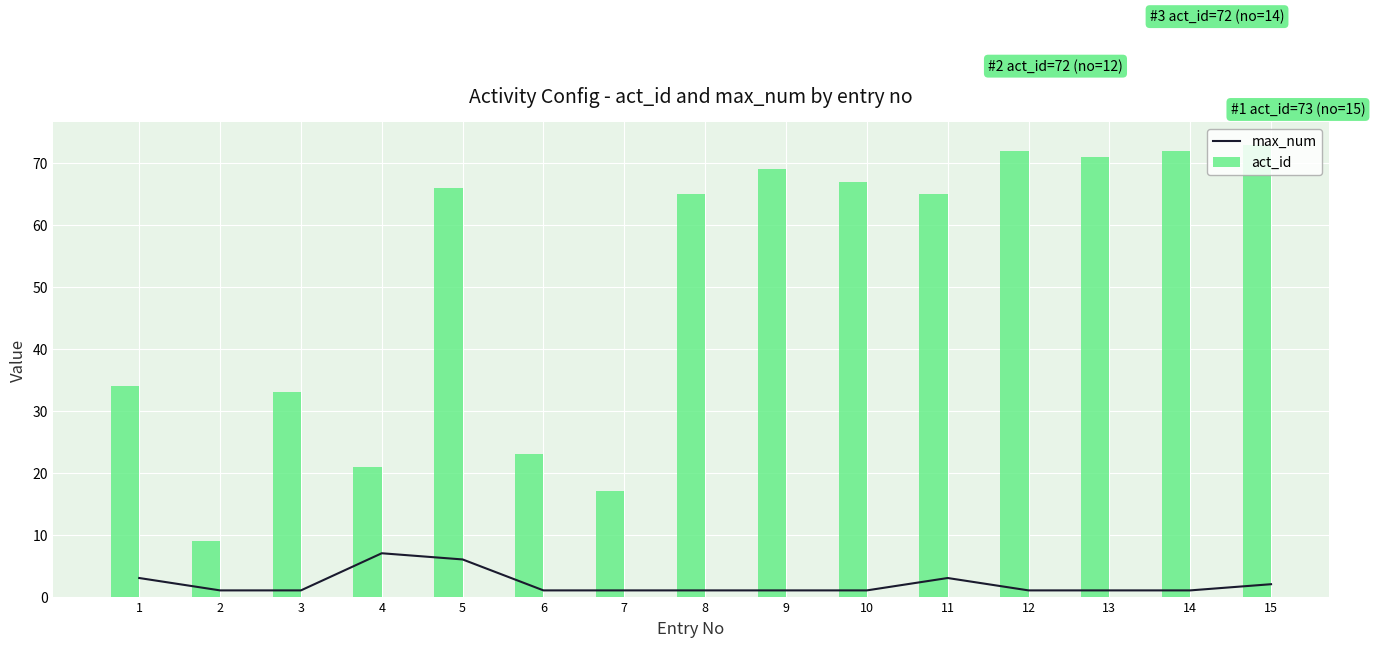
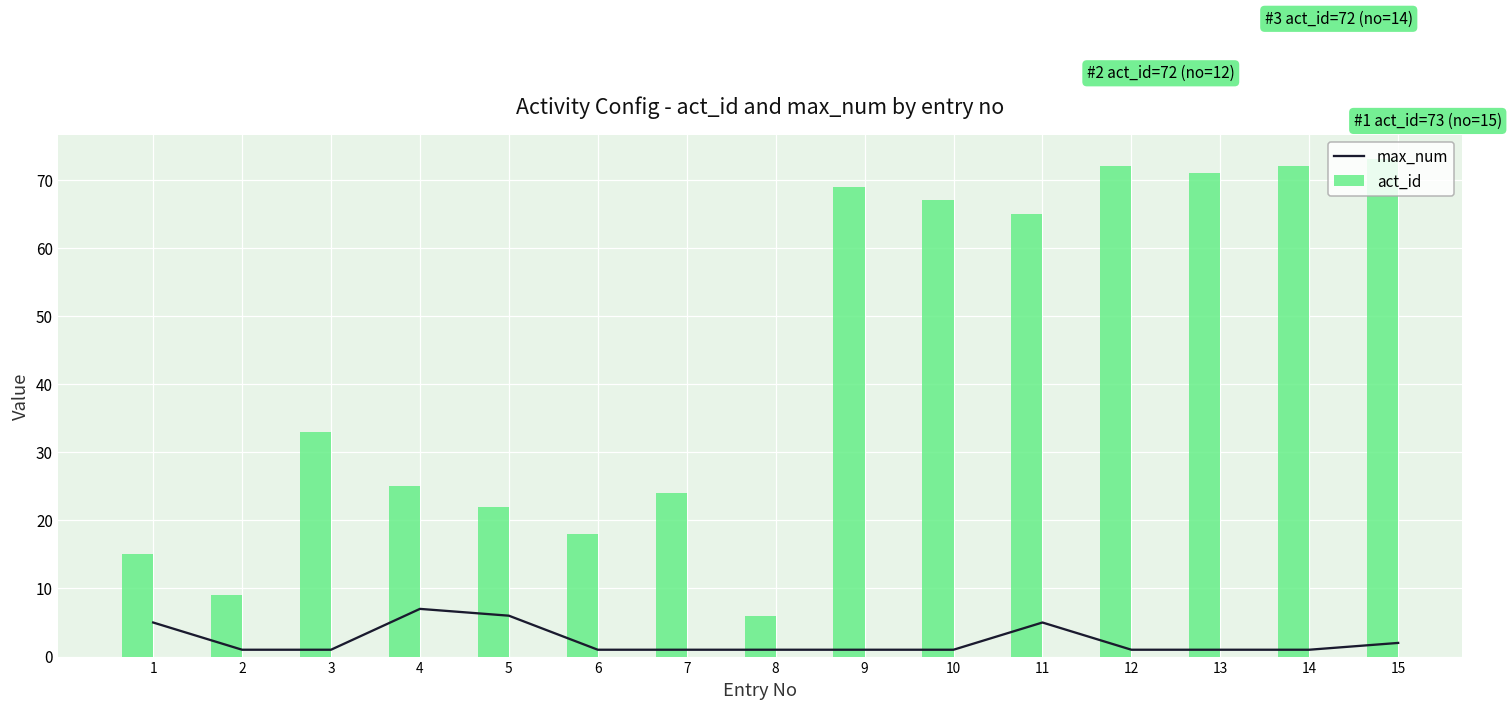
act_id, 1: 34 -> 15
max_num, 1: 3 -> 5
act_id, 4: 21 -> 25
act_id, 5: 66 -> 22
act_id, 6: 23 -> 18
act_id, 7: 17 -> 24
act_id, 8: 65 -> 6
max_num, 11: 3 -> 5
